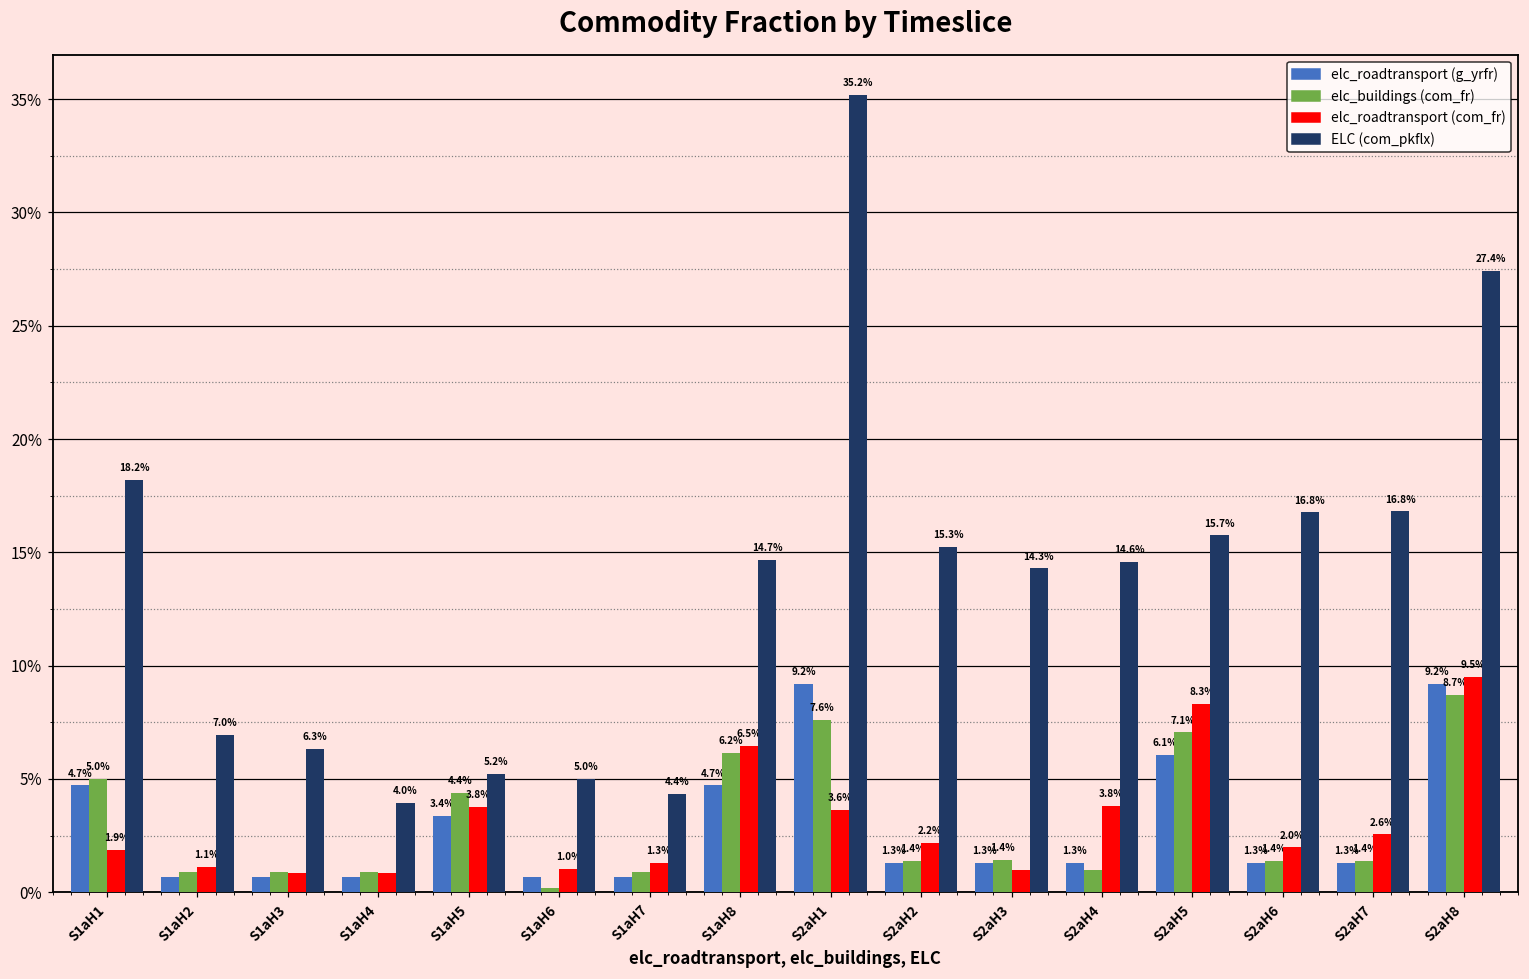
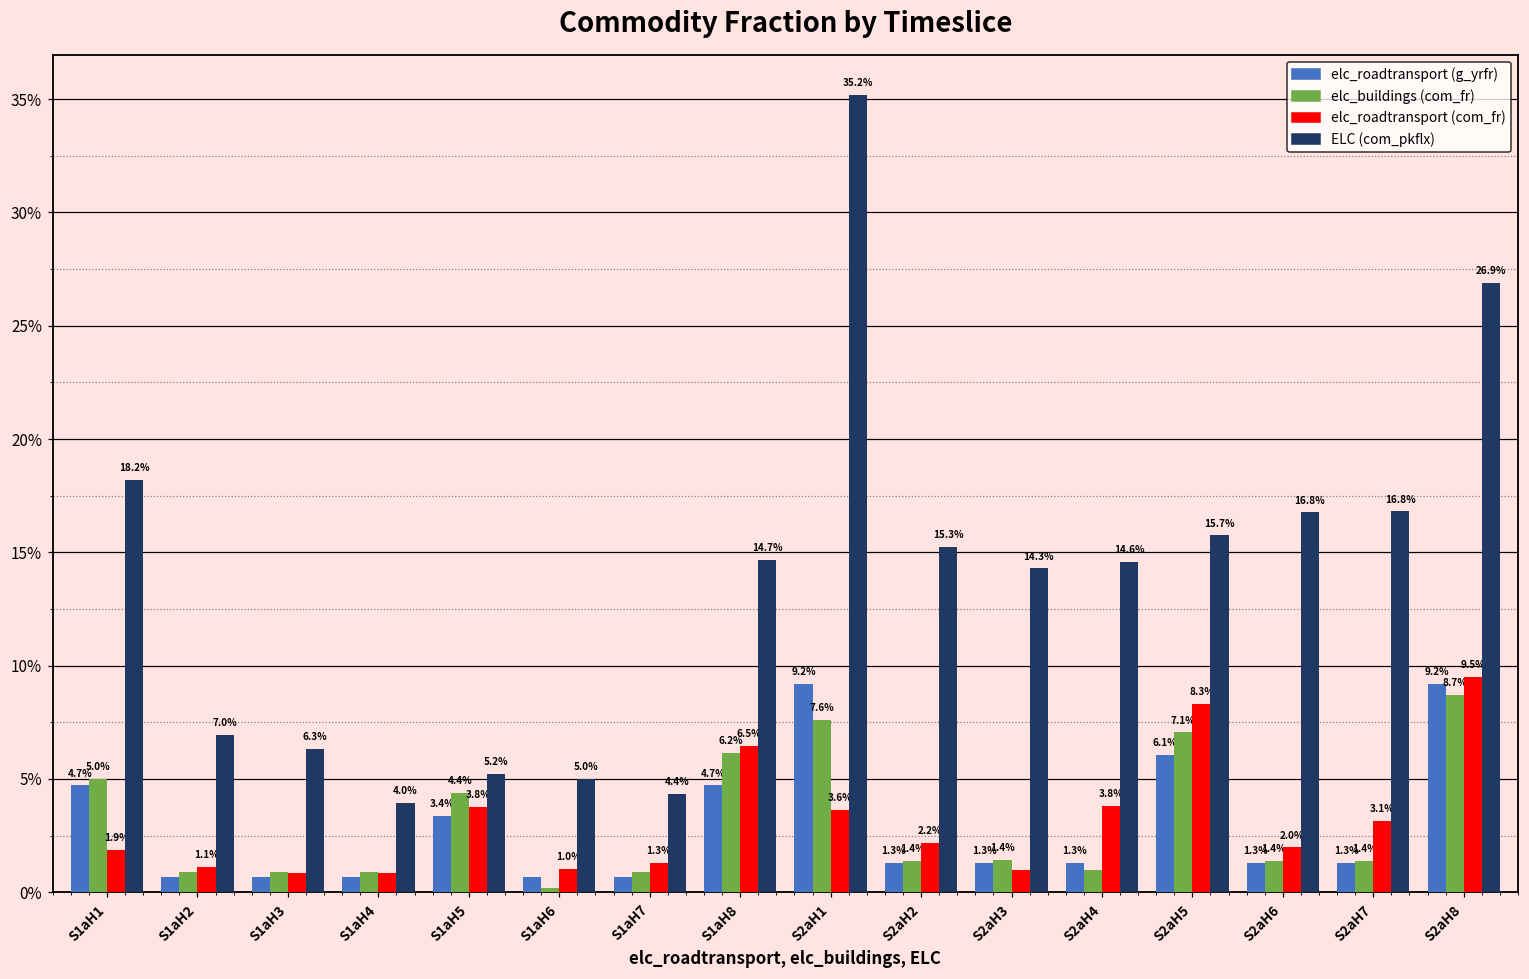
elc_roadtransport (com_fr), S2aH7: 2.6% -> 3.1%
ELC (com_pkflx), S2aH8: 27.4% -> 26.9%
